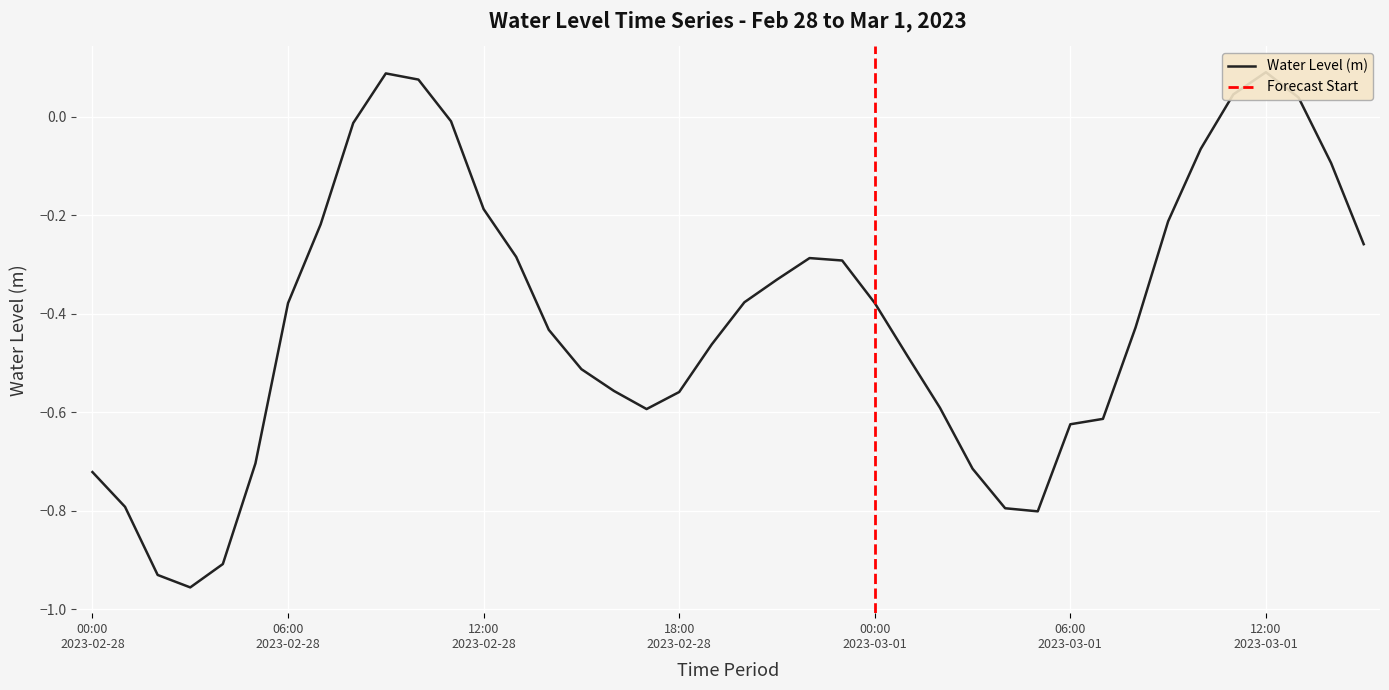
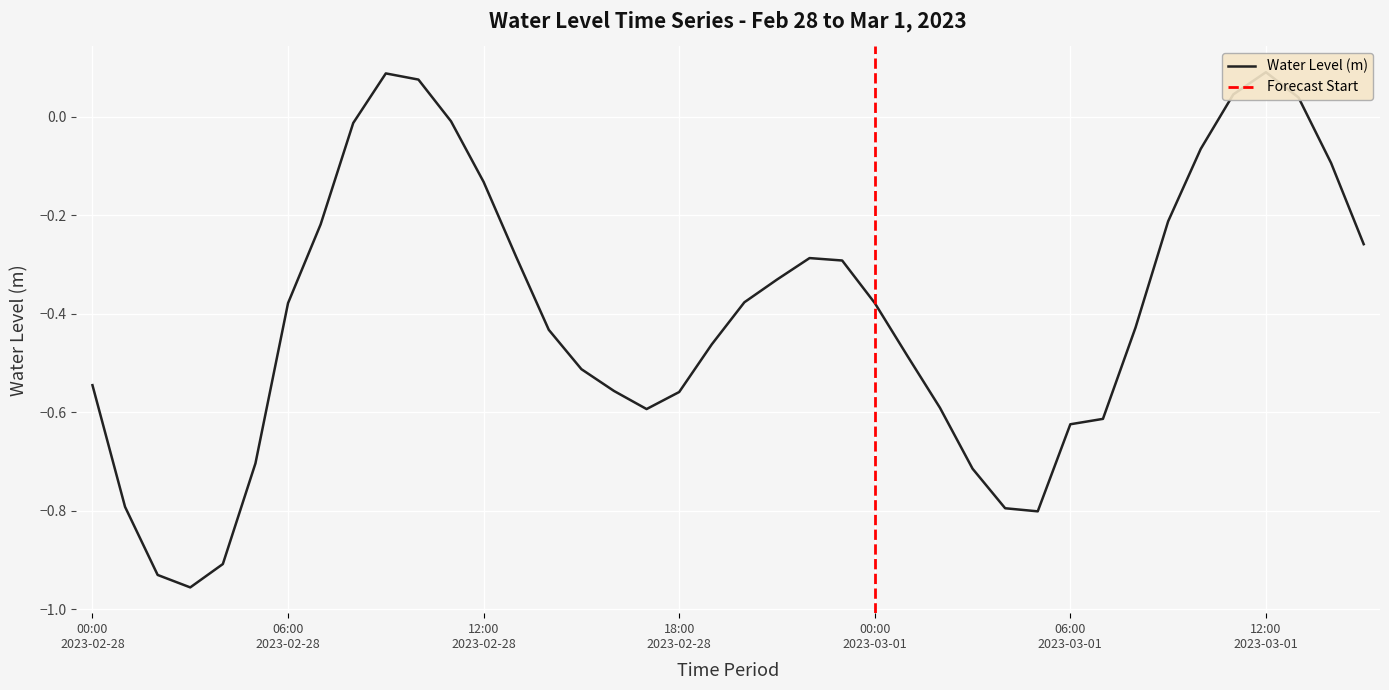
00:00 2023-02-28: -0.72 -> -0.54
12:00 2023-02-28: -0.19 -> -0.13
